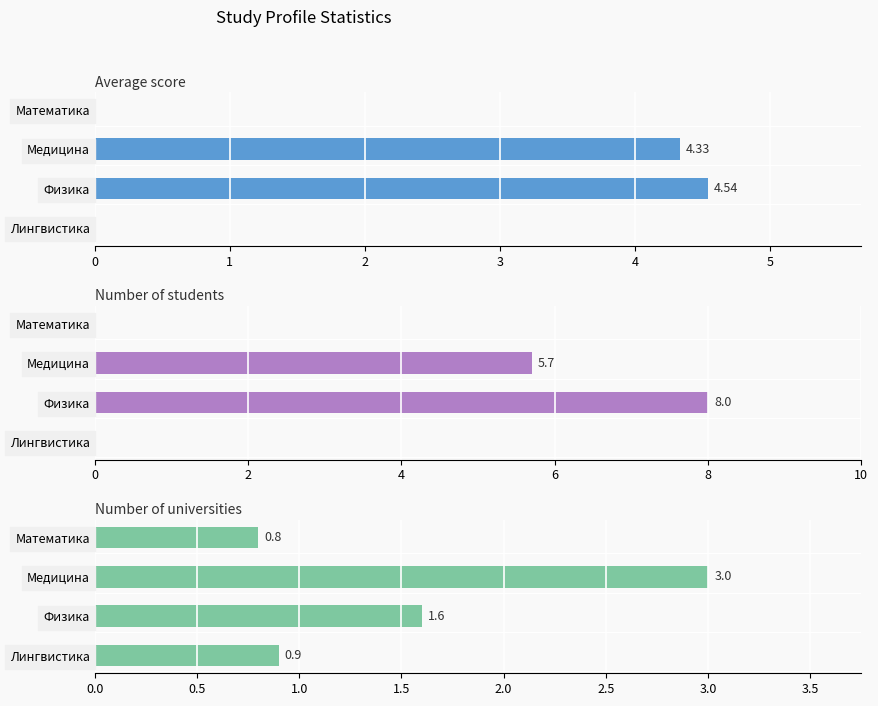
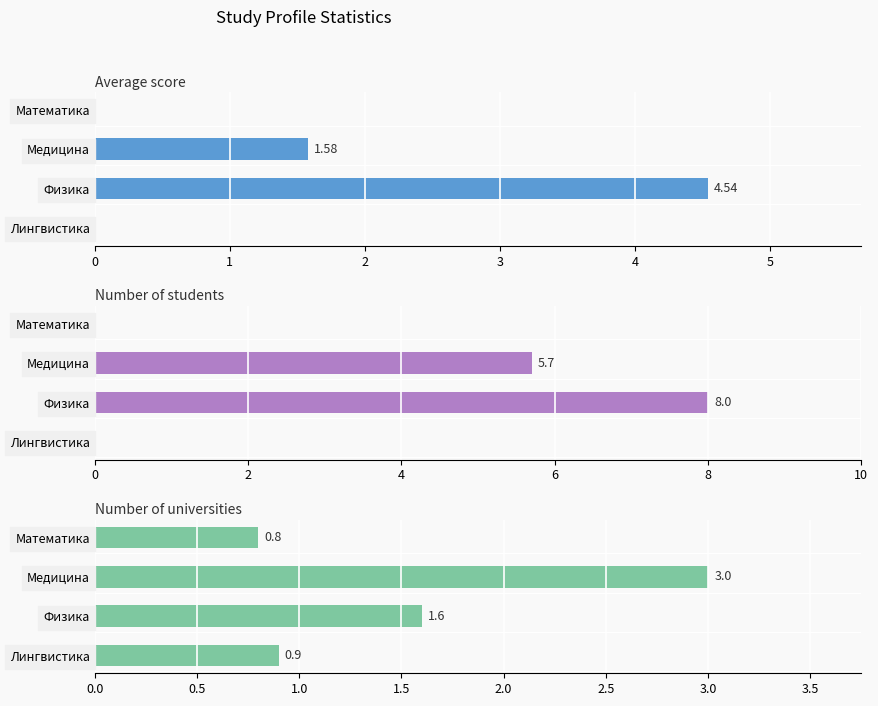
Average score, Медицина: 4.33 -> 1.58
